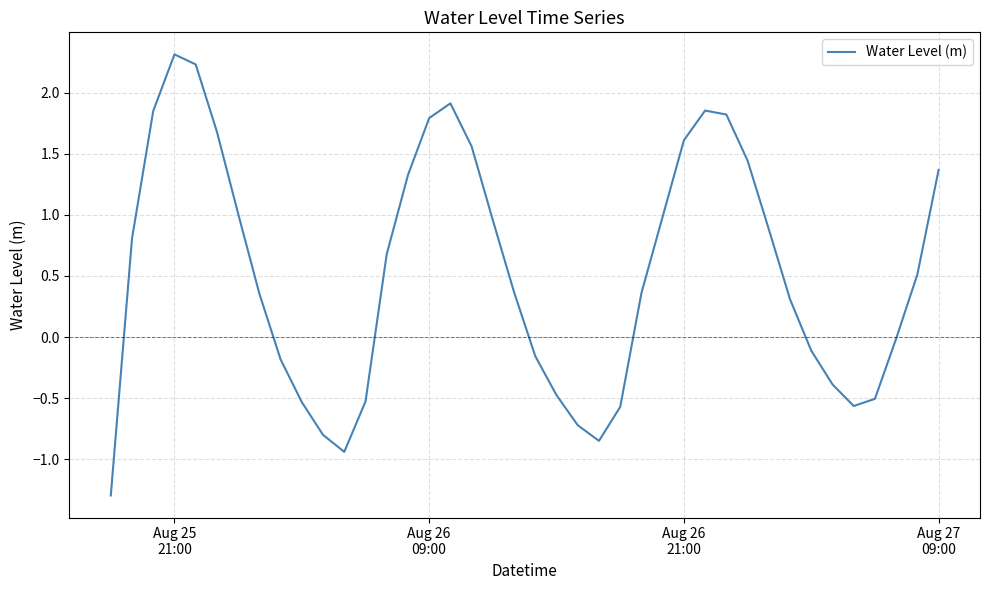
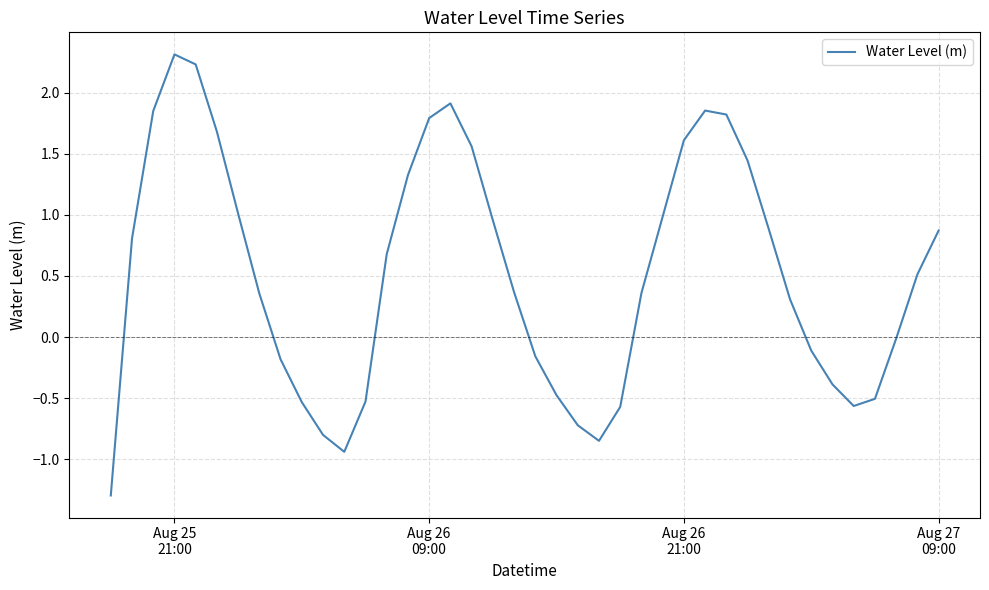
Aug 27 09:00: 1.37 -> 0.87
